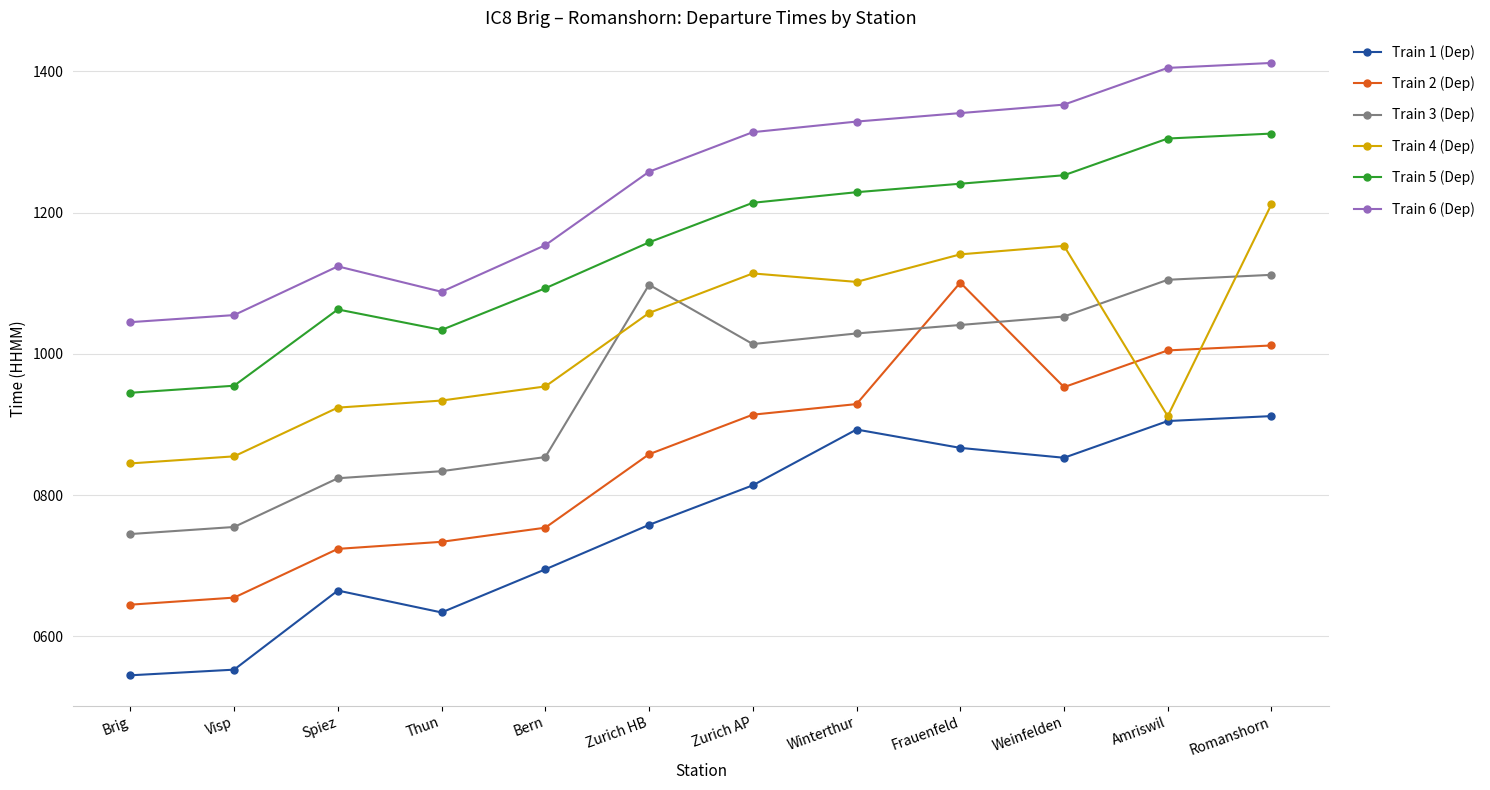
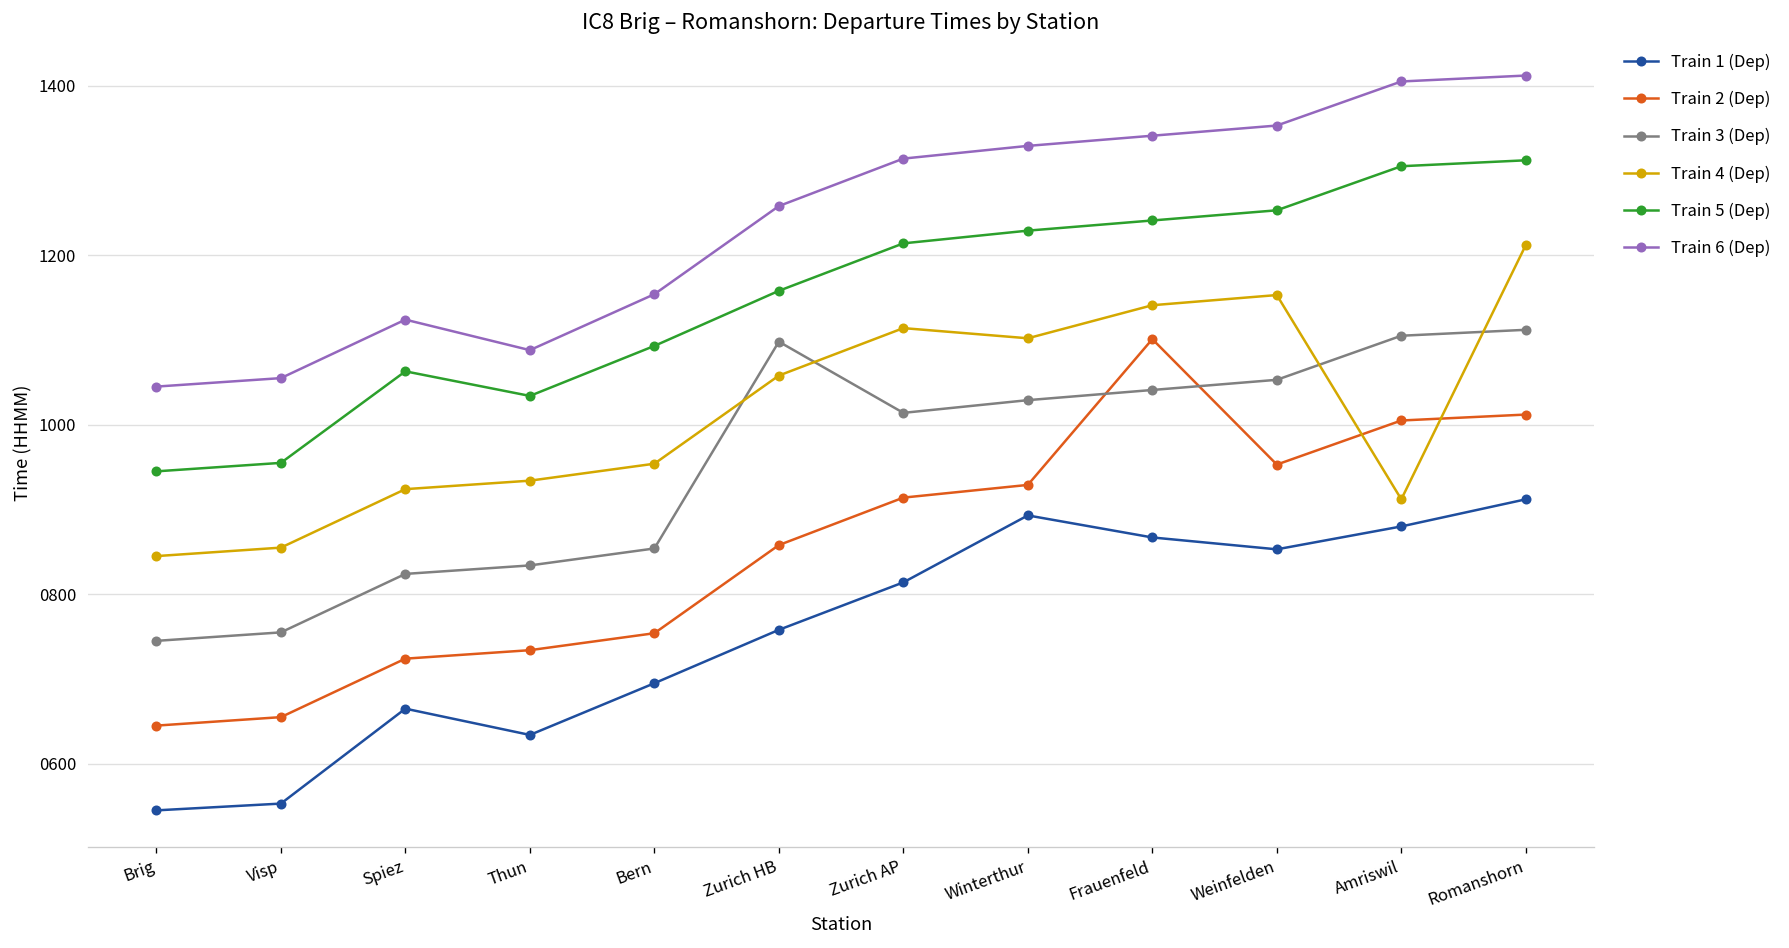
Train 1 (Dep), Amriswil: 910 -> 880
